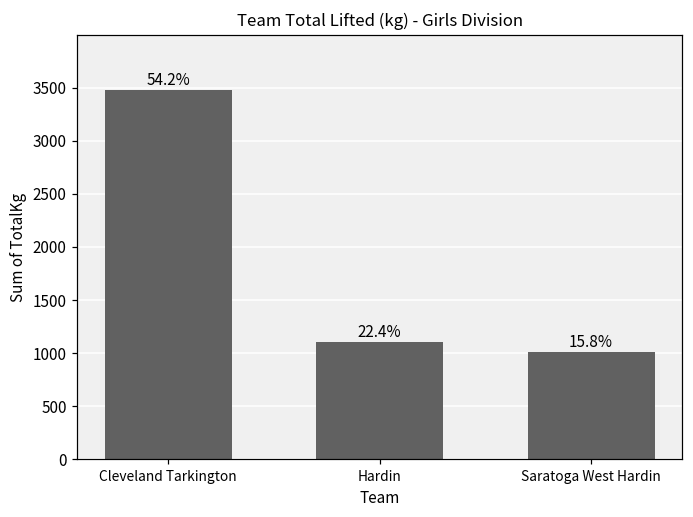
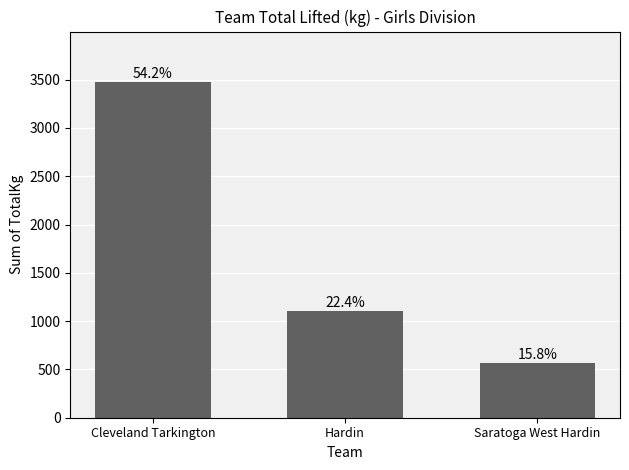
Saratoga West Hardin: 1000 -> 600
